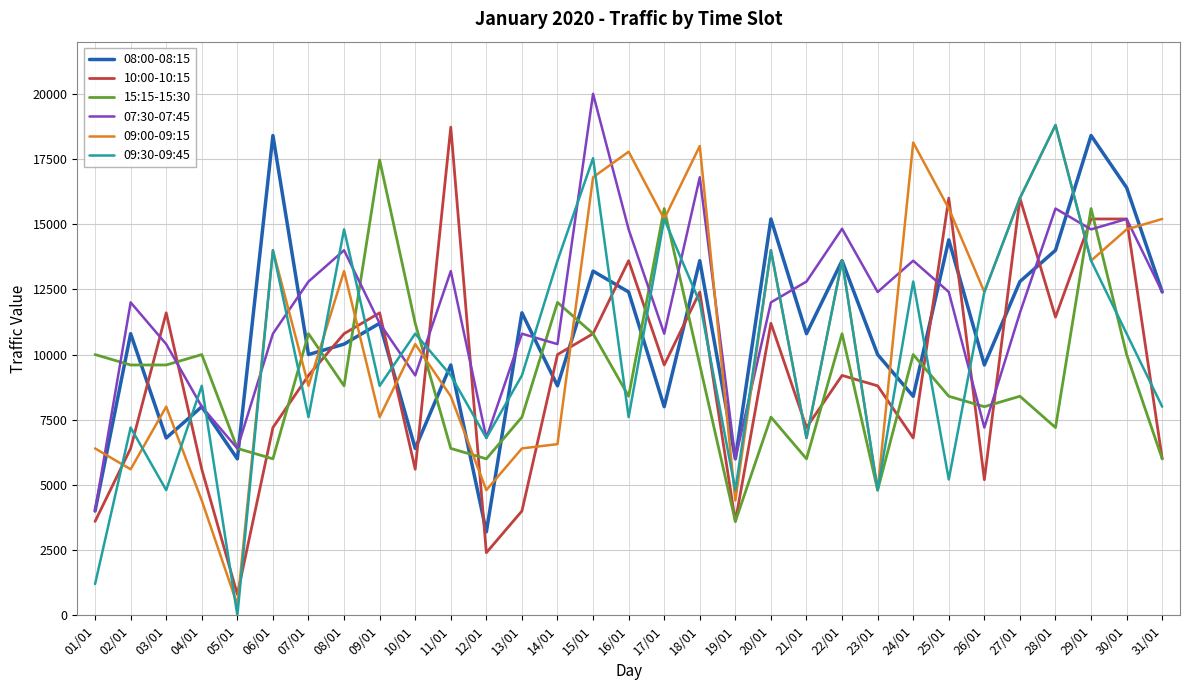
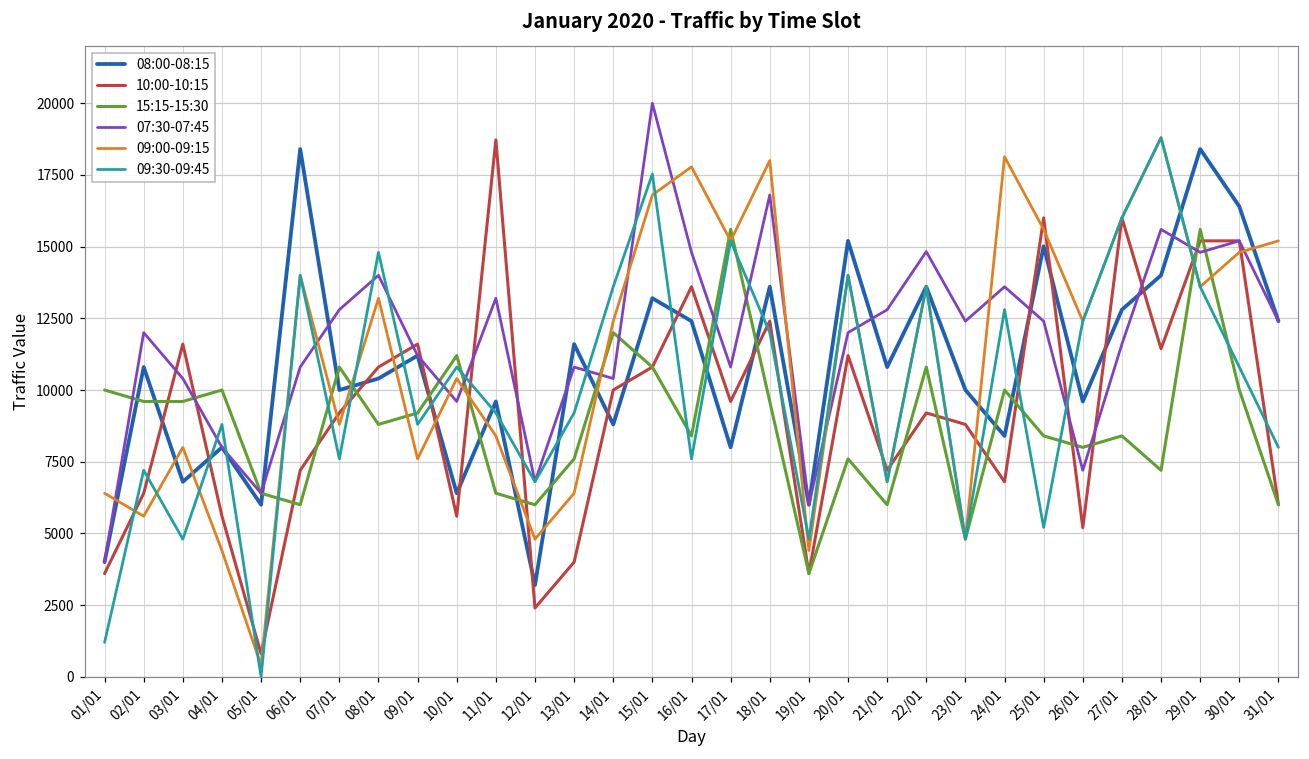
15:15-15:30, 09/01: 17500 -> 9200
07:30-07:45, 10/01: 9200 -> 9600
09:00-09:15, 14/01: 6600 -> 12400
08:00-08:15, 25/01: 14400 -> 15000
